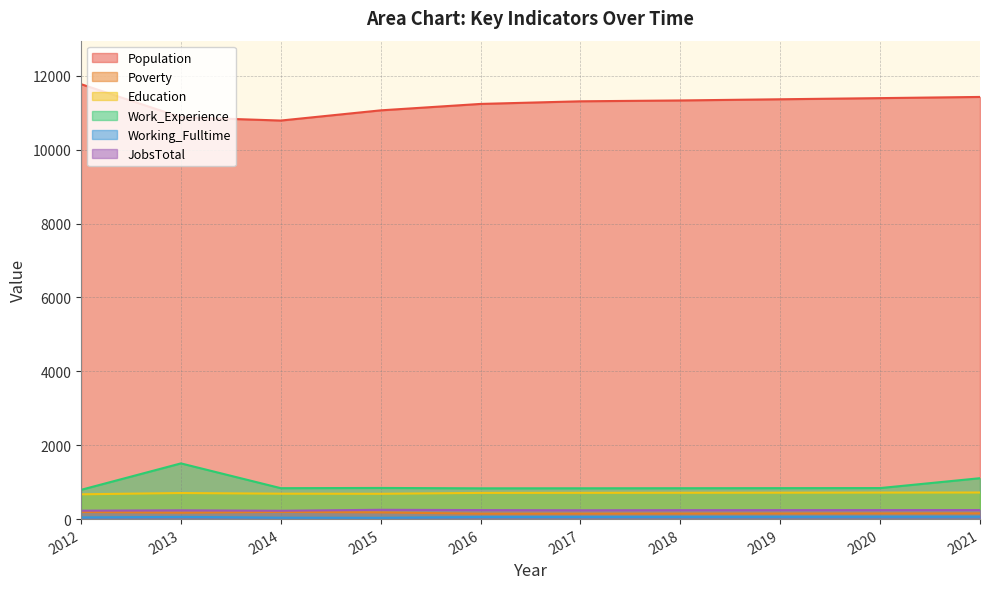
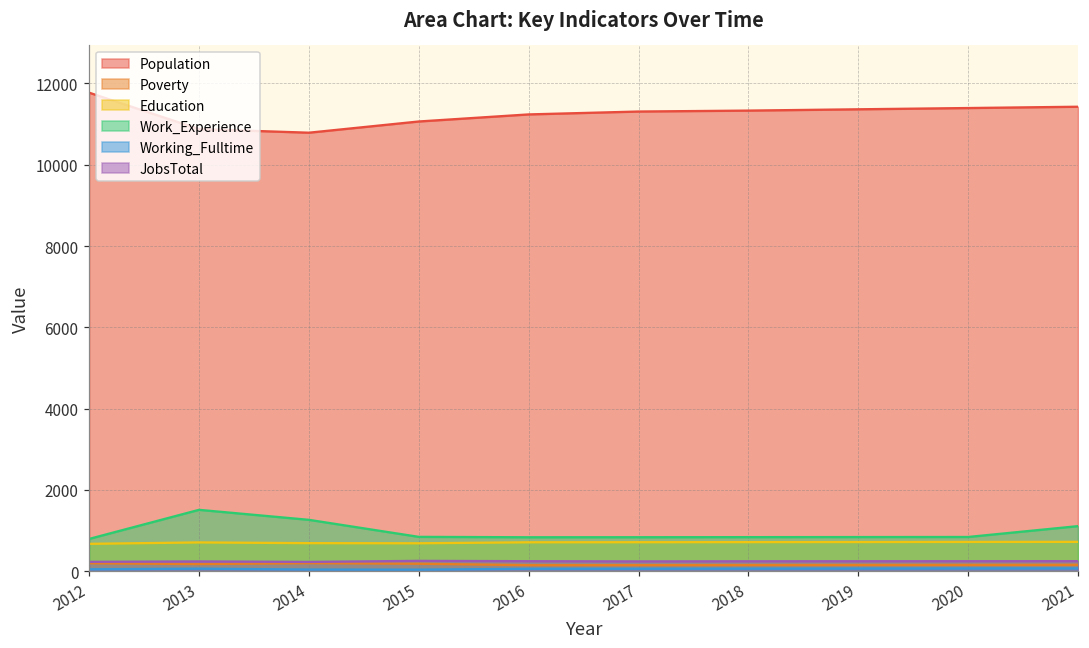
Work_Experience, 2014: 800 -> 1300
